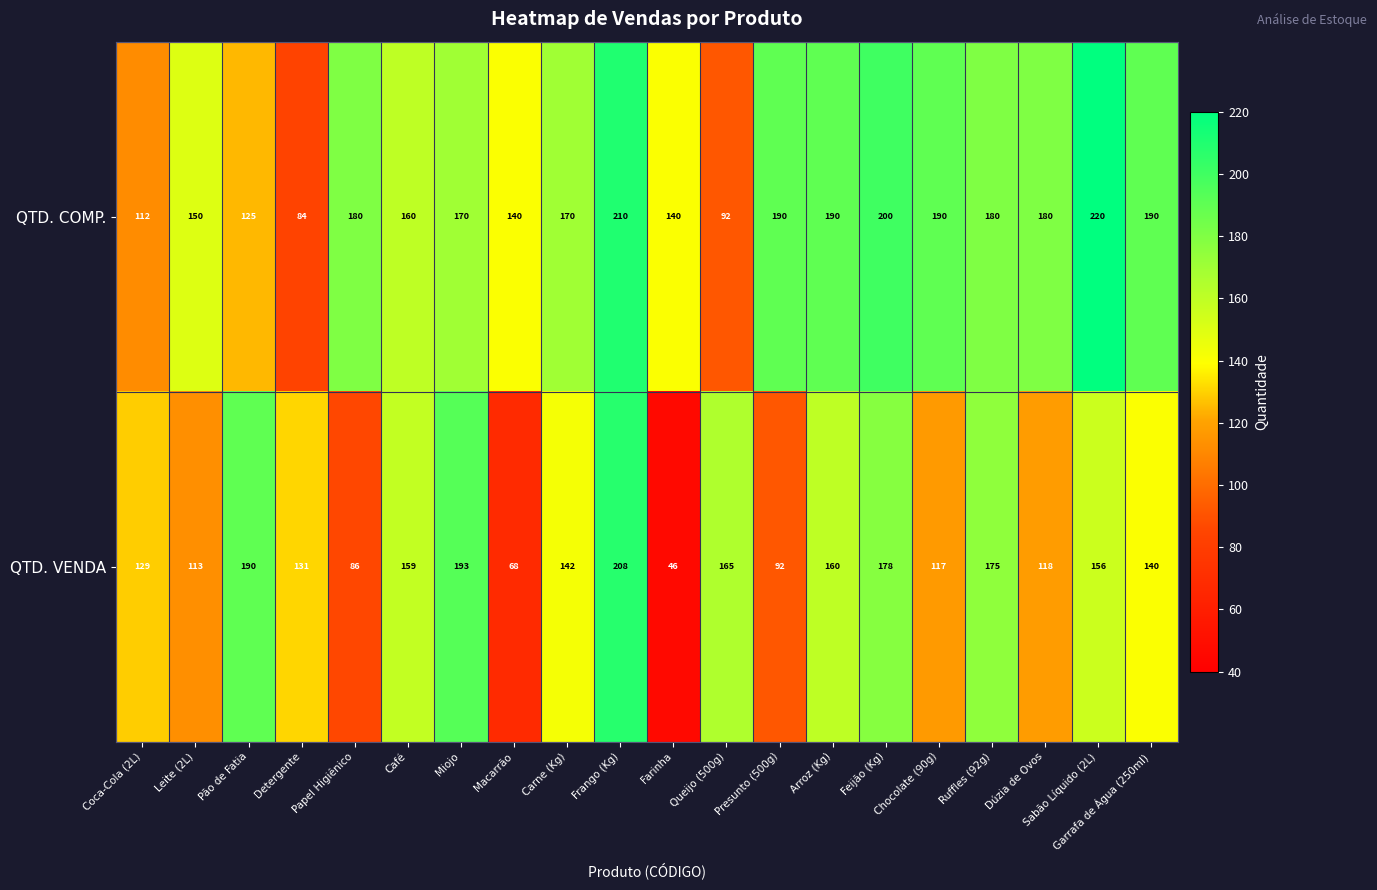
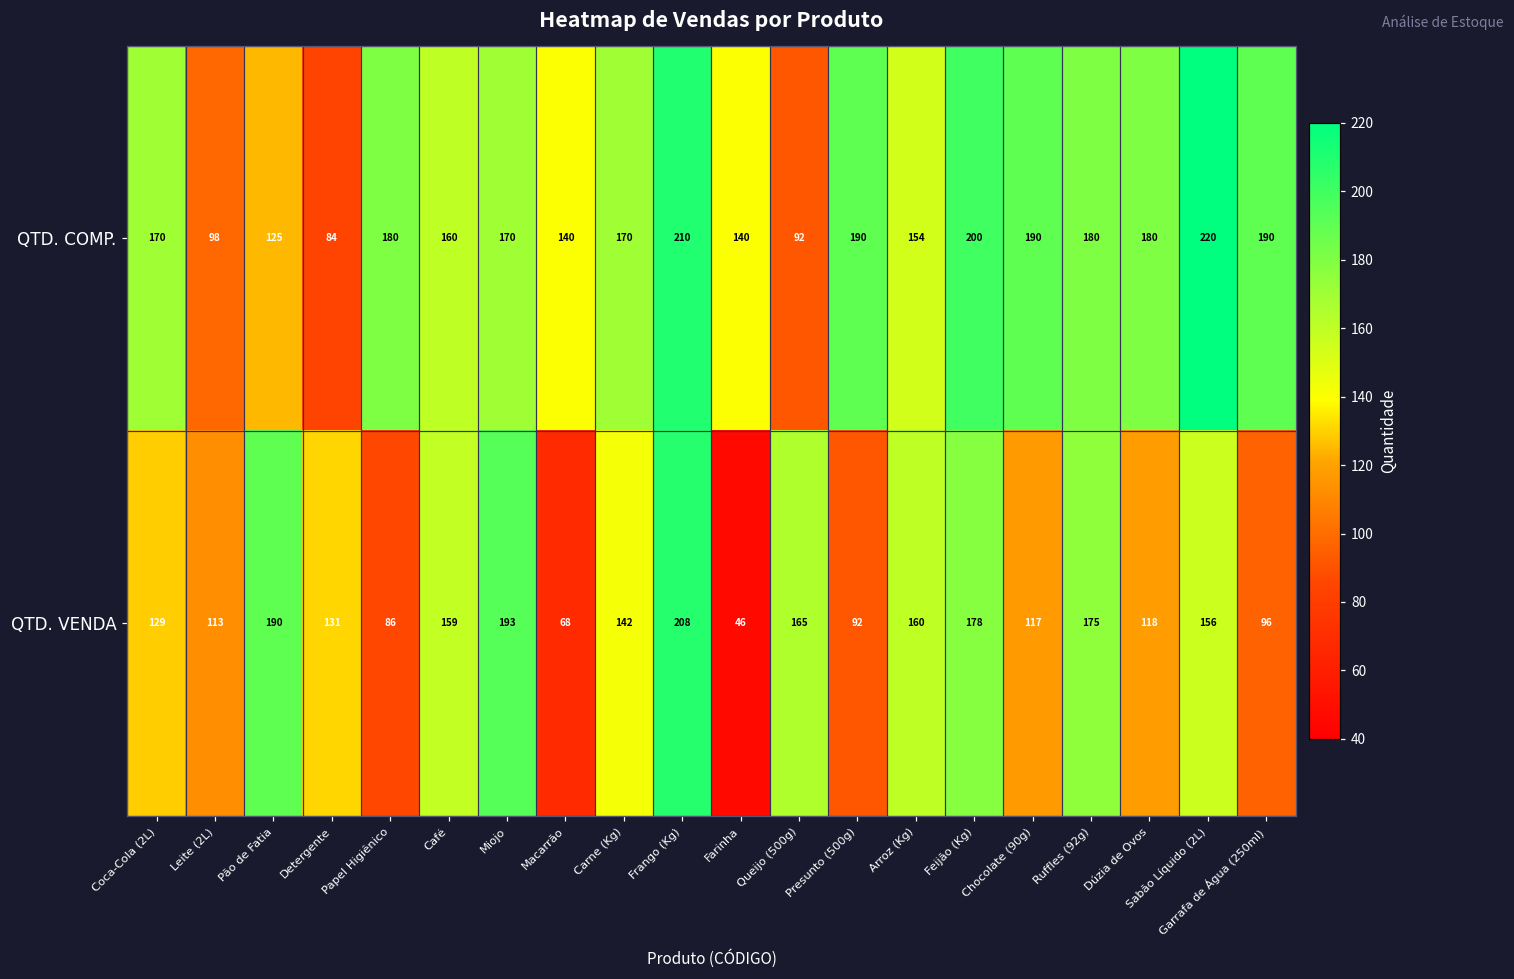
QTD. COMP., Coca-Cola (2L): 112 -> 170
QTD. COMP., Leite (2L): 150 -> 98
QTD. COMP., Arroz (Kg): 190 -> 154
QTD. VENDA, Garrafa de Água (250ml): 140 -> 96
